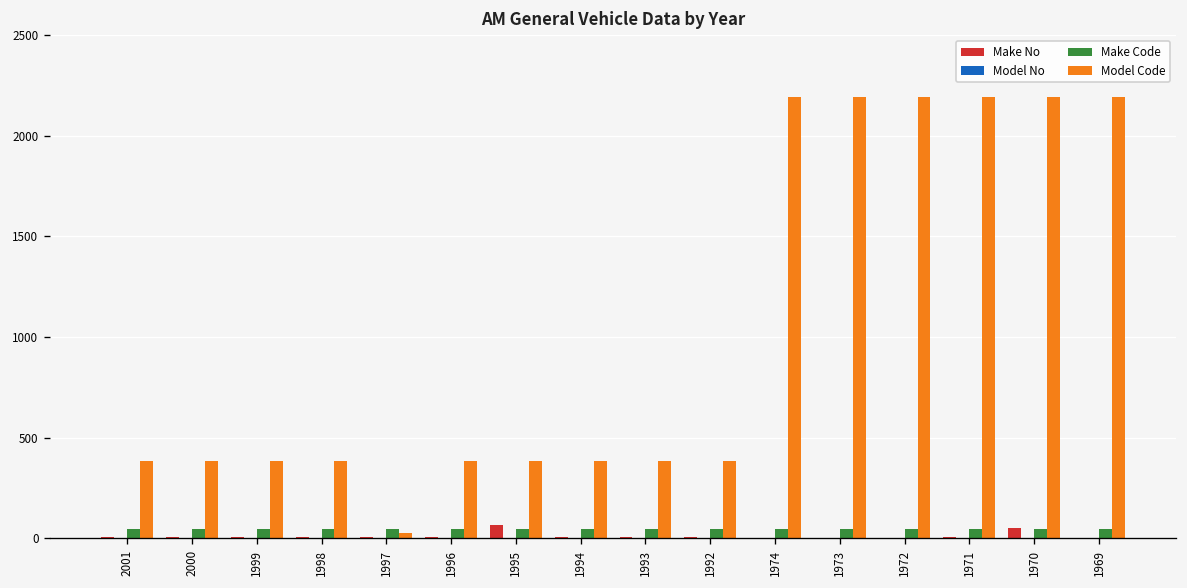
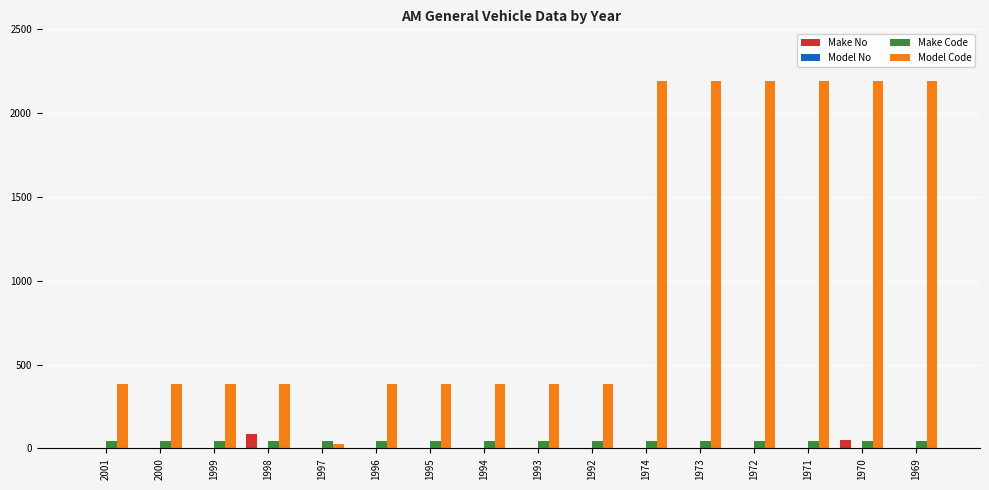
Make No, 1998: 0 -> 80
Make No, 1995: 70 -> 0
